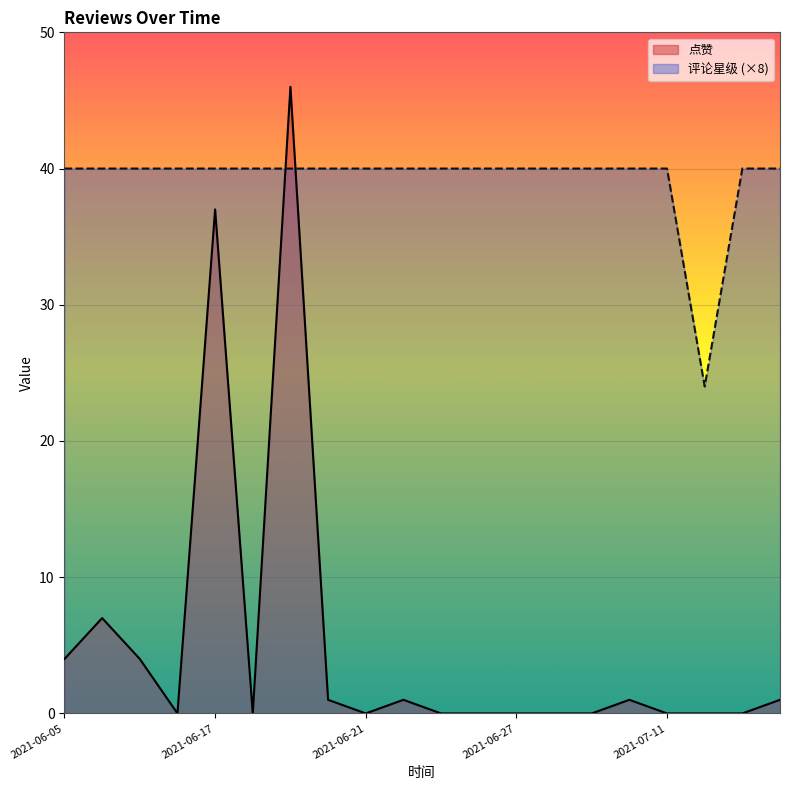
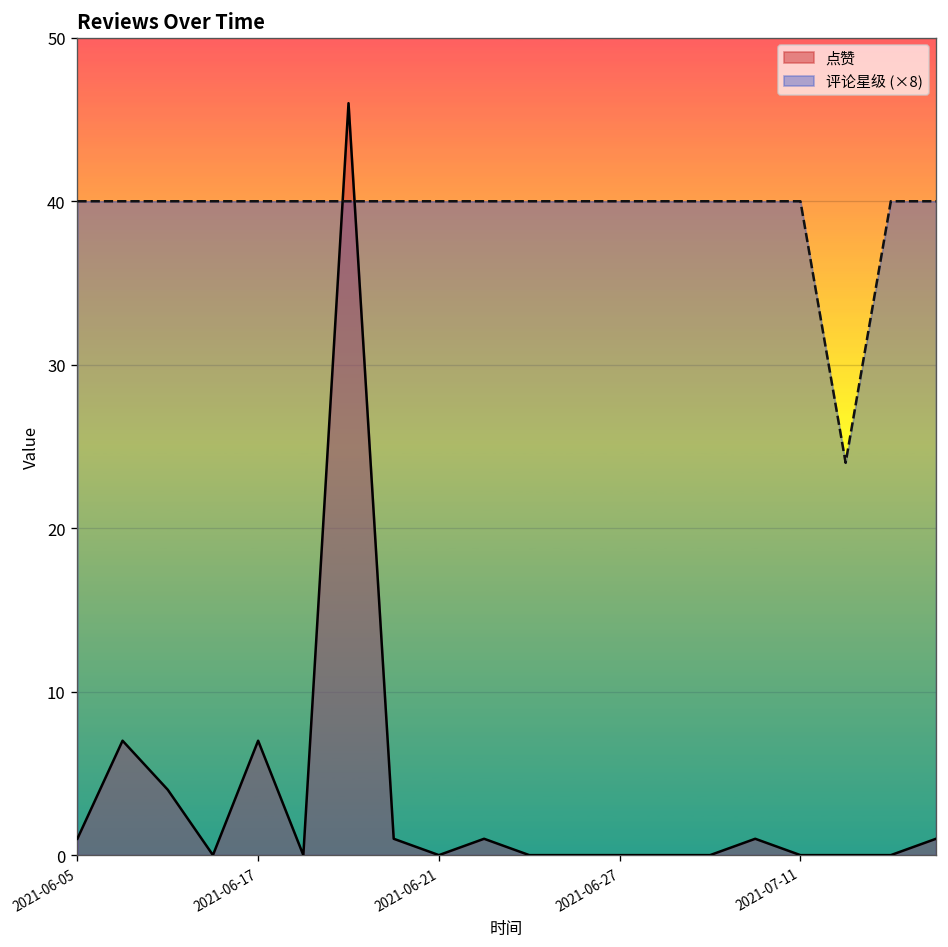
点赞, 2021-06-05: 4 -> 1
点赞, 2021-06-17: 37 -> 7
